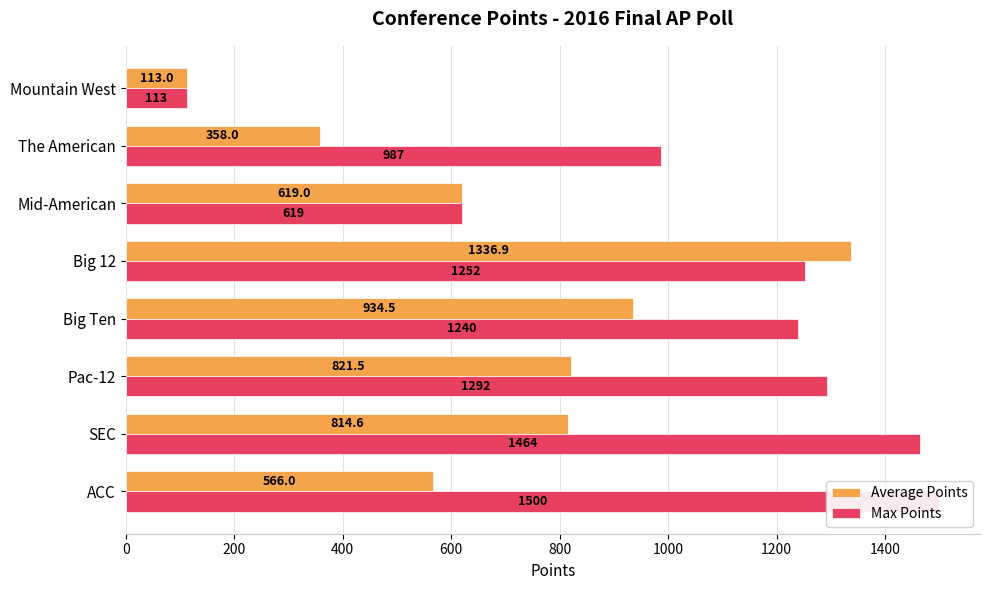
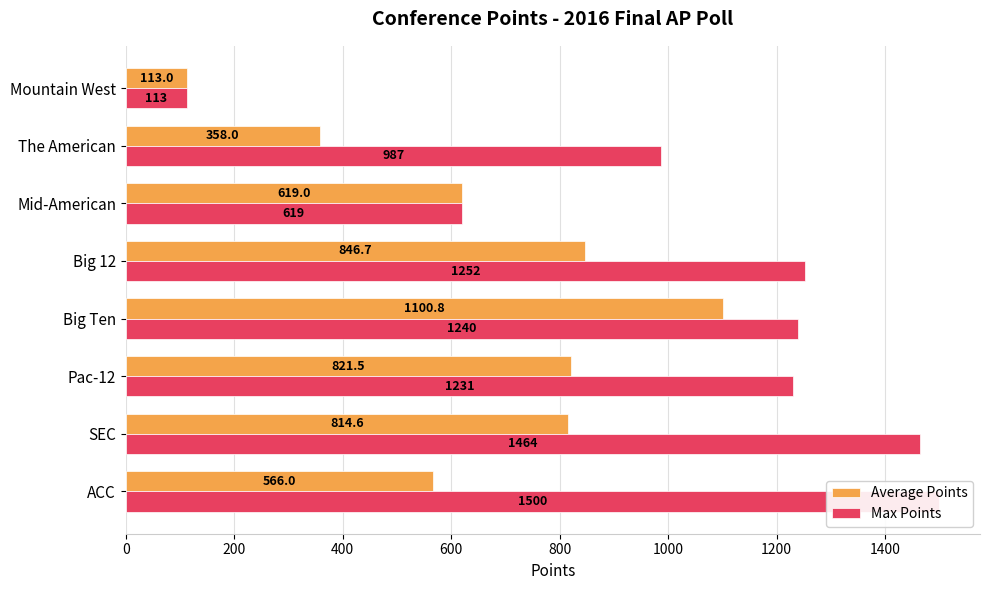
Average Points, Big 12: 1336.9 -> 846.7
Average Points, Big Ten: 934.5 -> 1100.8
Max Points, Pac-12: 1292 -> 1231
